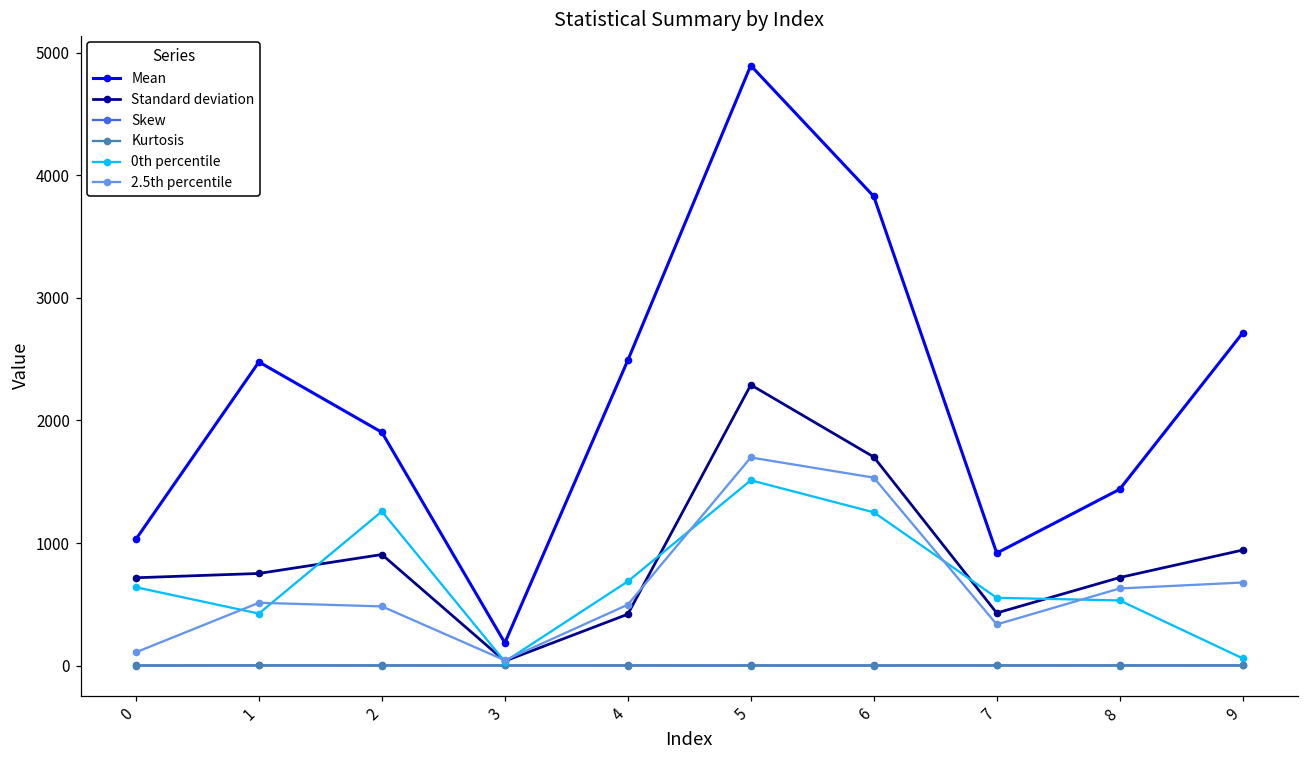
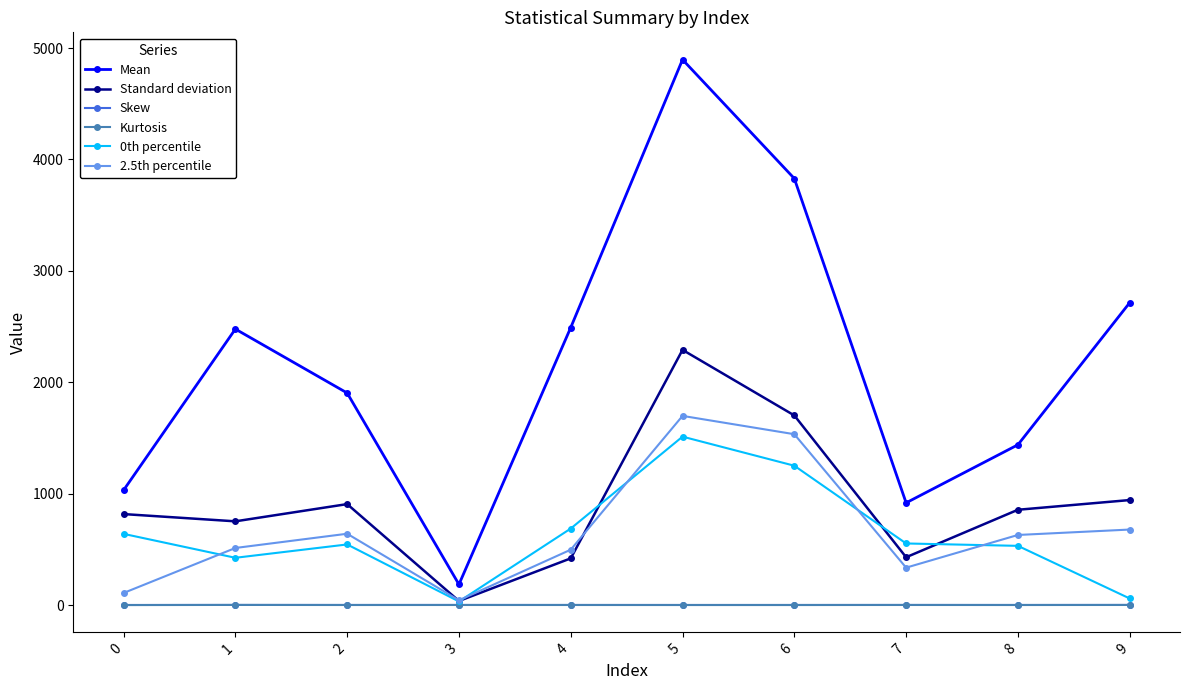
Standard deviation, 0: 720 -> 820
0th percentile, 2: 1260 -> 540
2.5th percentile, 2: 480 -> 640
Standard deviation, 8: 720 -> 860
